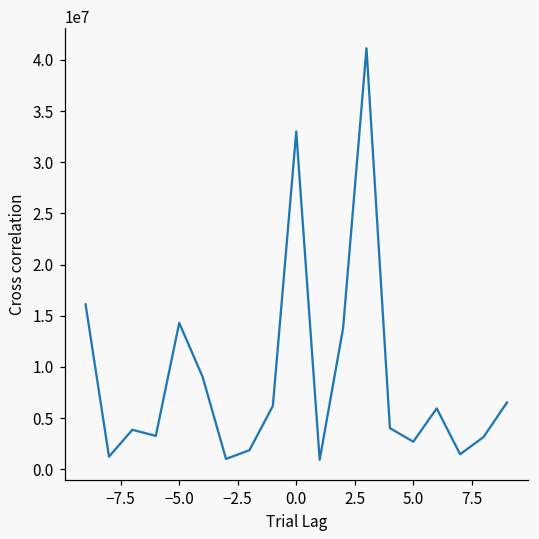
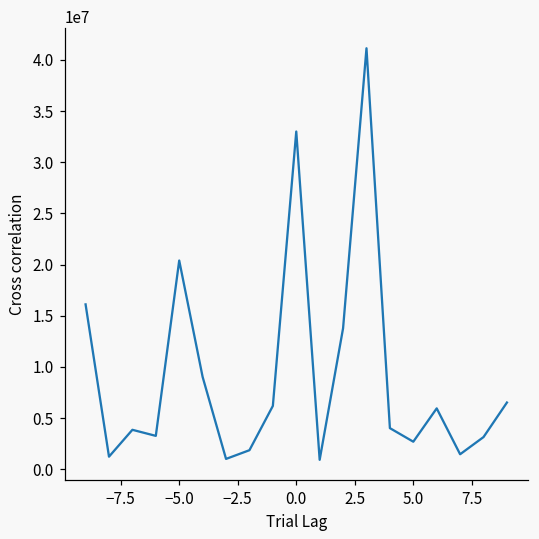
−5.0: 14000000 -> 20000000
